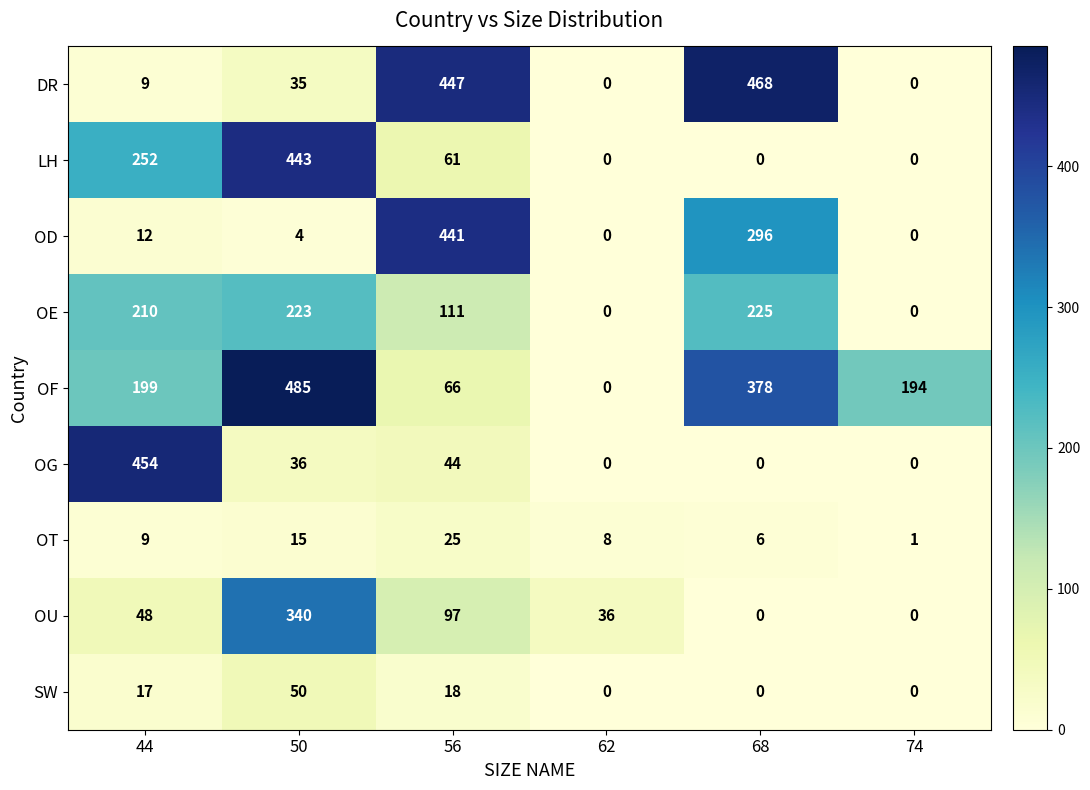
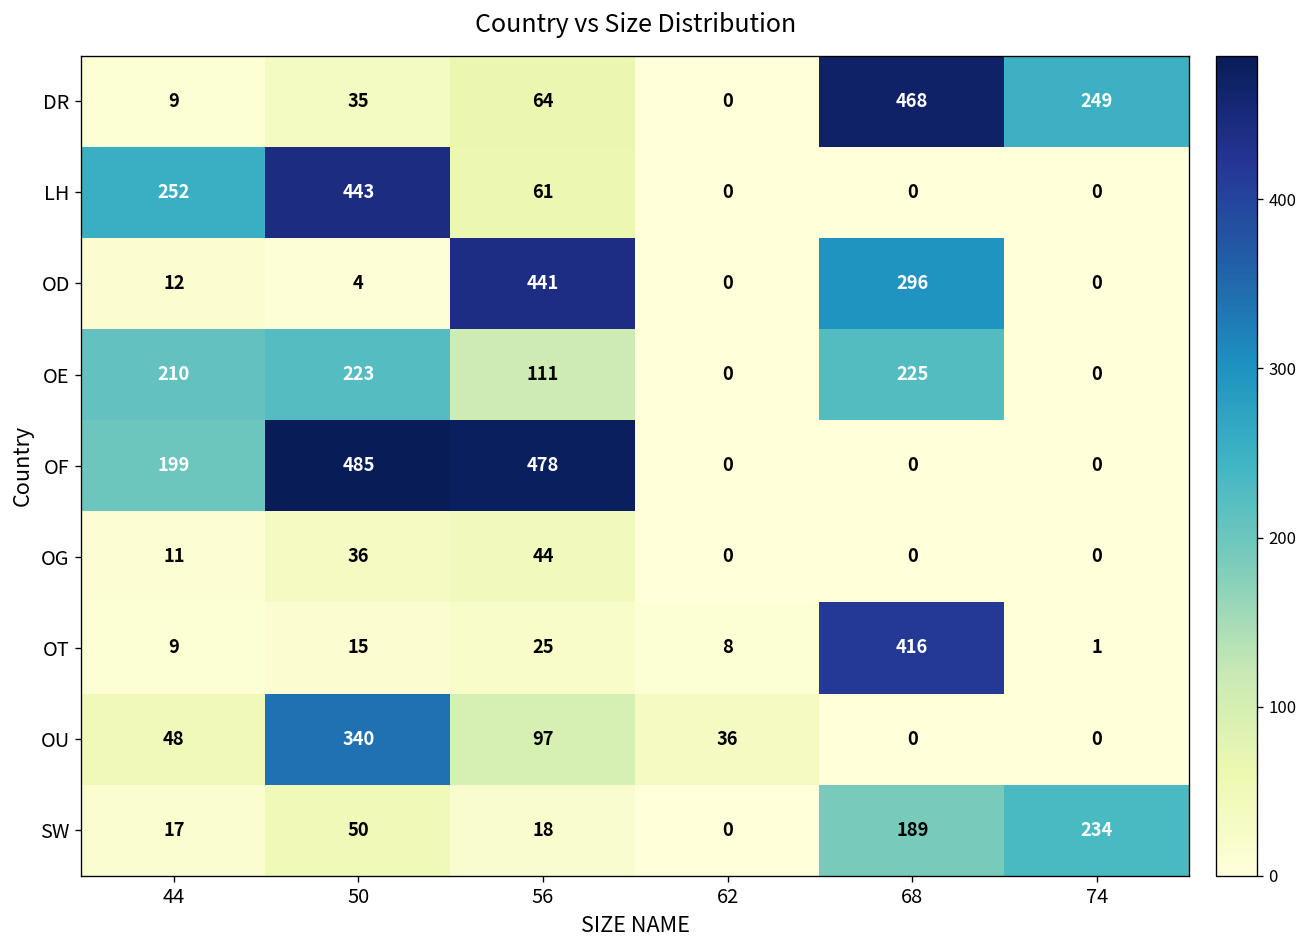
DR, 56: 447 -> 64
DR, 74: 0 -> 249
OF, 56: 66 -> 478
OF, 68: 378 -> 0
OF, 74: 194 -> 0
OG, 44: 454 -> 11
OT, 68: 6 -> 416
SW, 68: 0 -> 189
SW, 74: 0 -> 234
